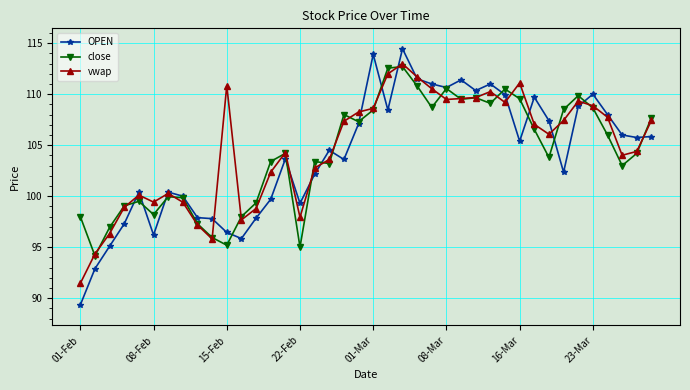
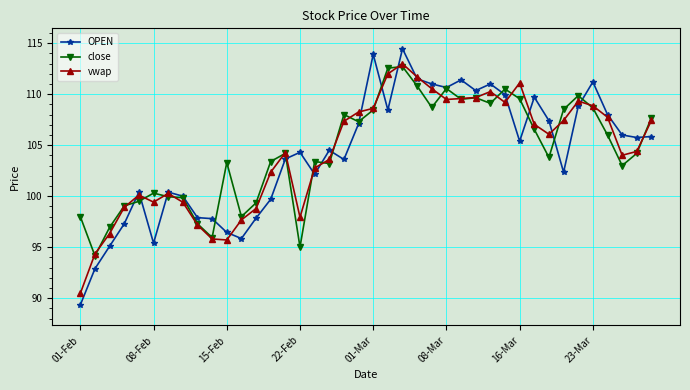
vwap, 01-Feb: 91.5 -> 90.5
OPEN, 08-Feb: 96.2 -> 95.4
close, 08-Feb: 98.2 -> 100.3
close, 15-Feb: 95.2 -> 103.3
vwap, 15-Feb: 110.8 -> 95.7
OPEN, 22-Feb: 99.3 -> 104.3
OPEN, 23-Mar: 110.0 -> 111.2
